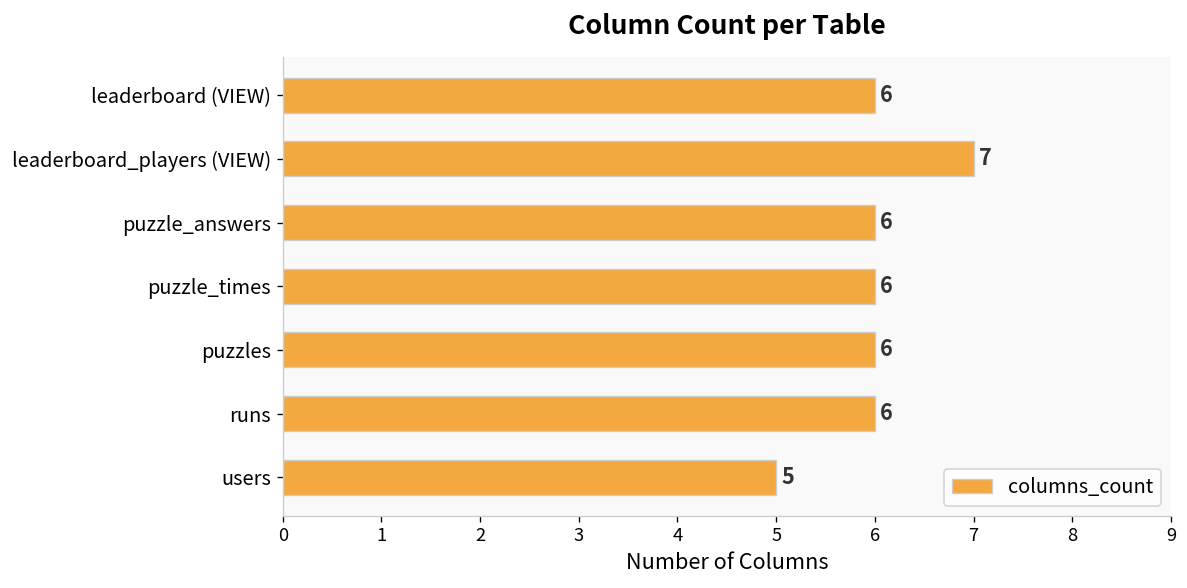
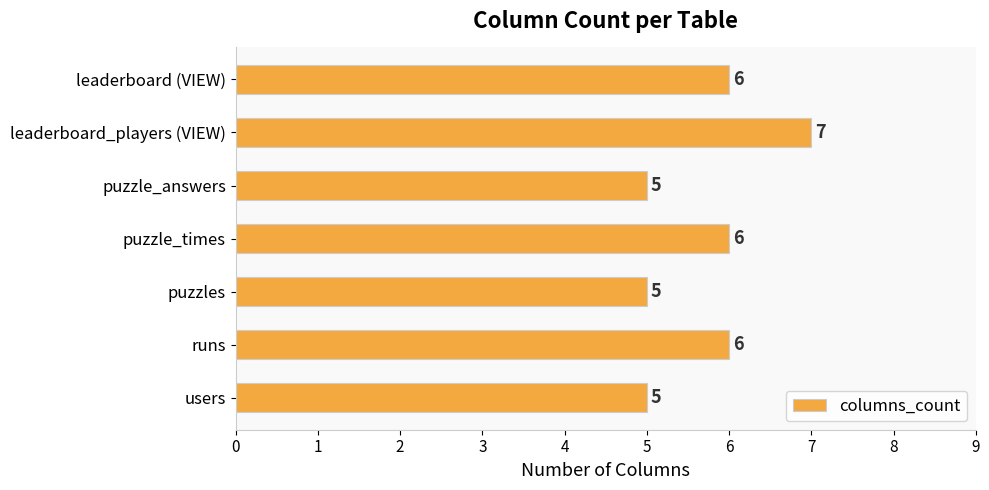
puzzle_answers: 6 -> 5
puzzles: 6 -> 5
